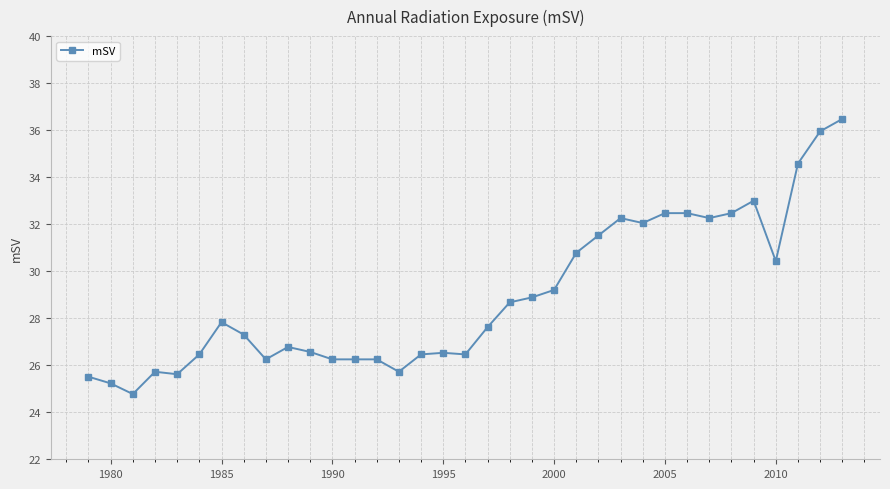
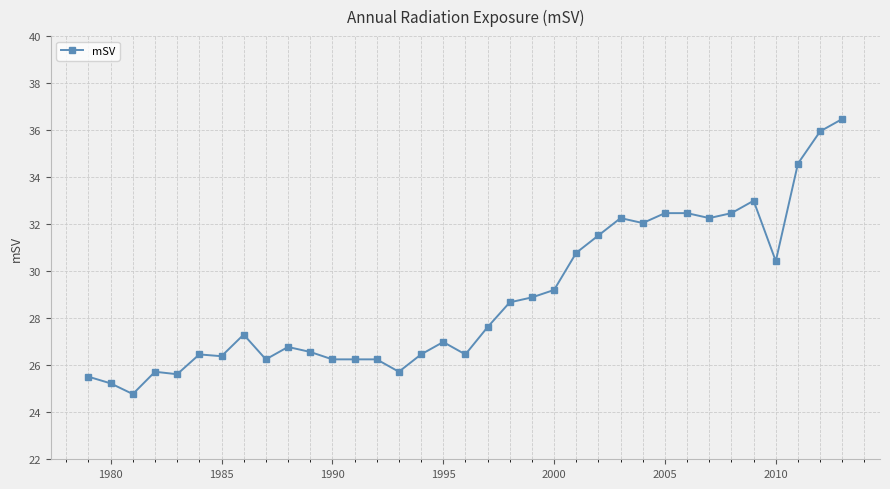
1985: 27.8 -> 26.4
1995: 26.5 -> 27.0
